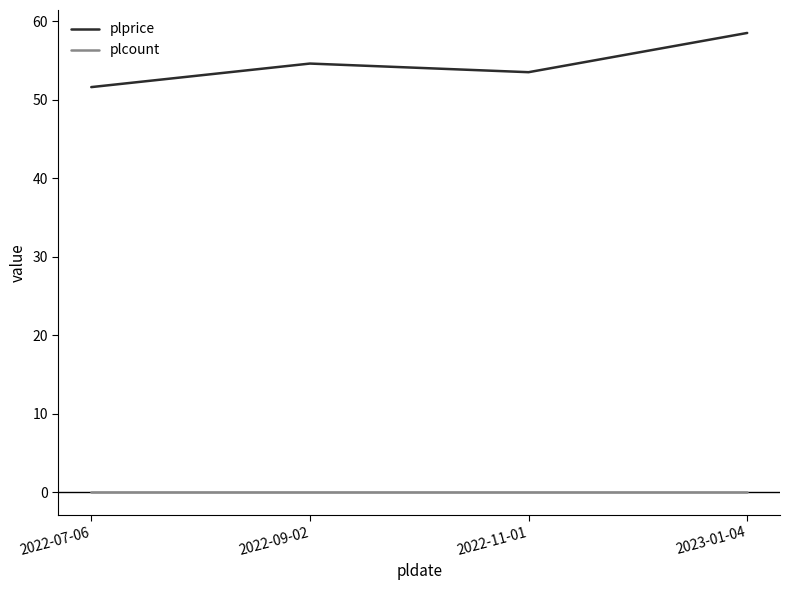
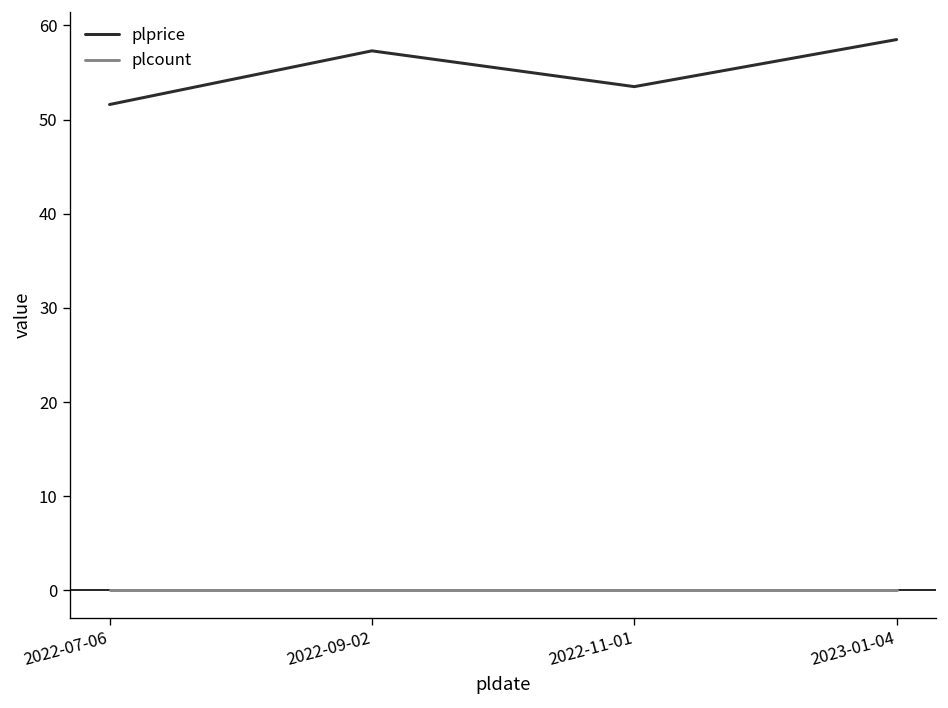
plprice, 2022-09-02: 55 -> 57
